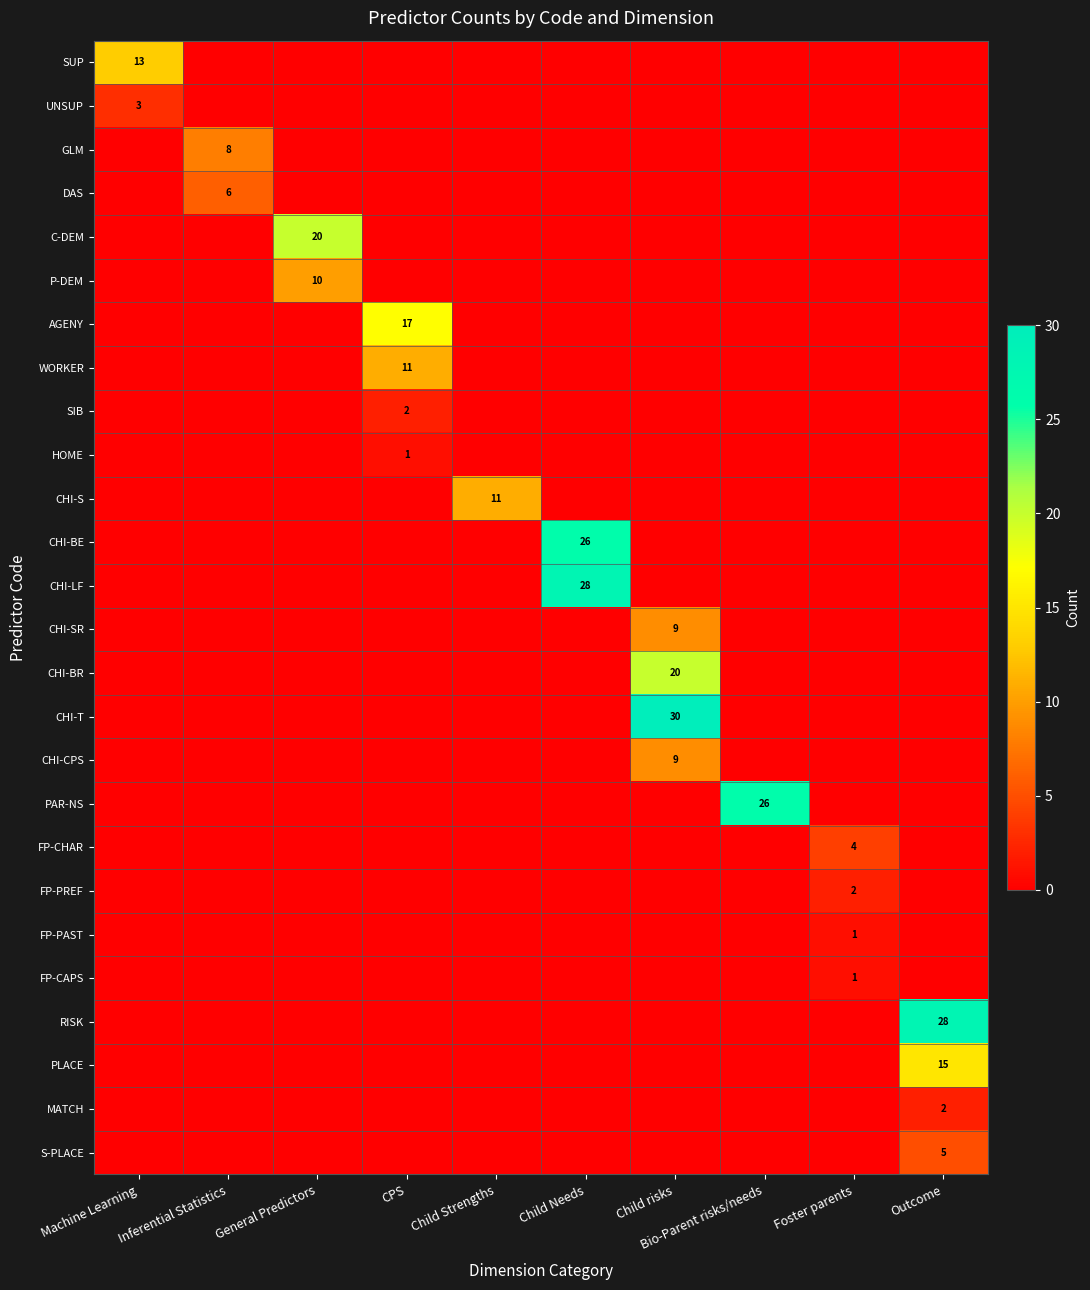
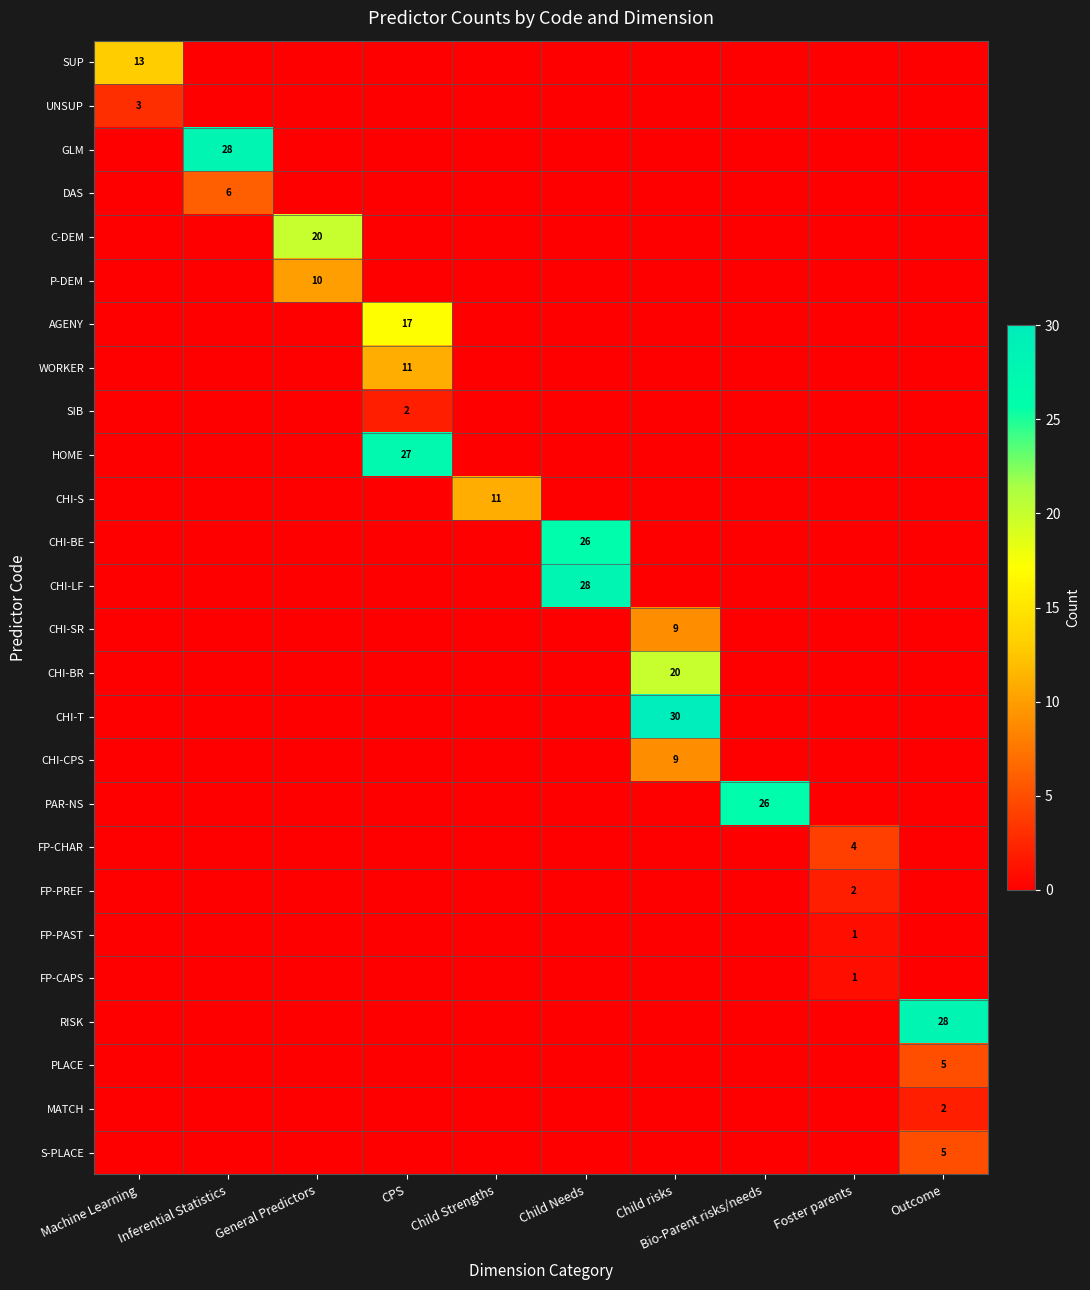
GLM, Inferential Statistics: 8 -> 28
HOME, CPS: 1 -> 27
PLACE, Outcome: 15 -> 5
